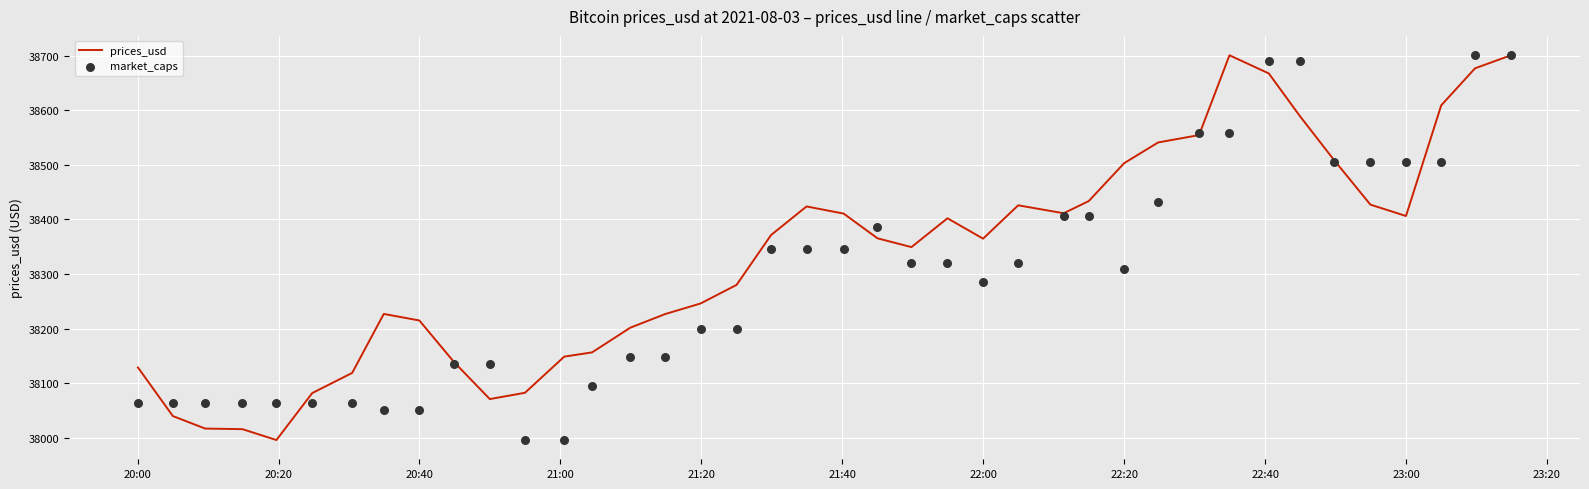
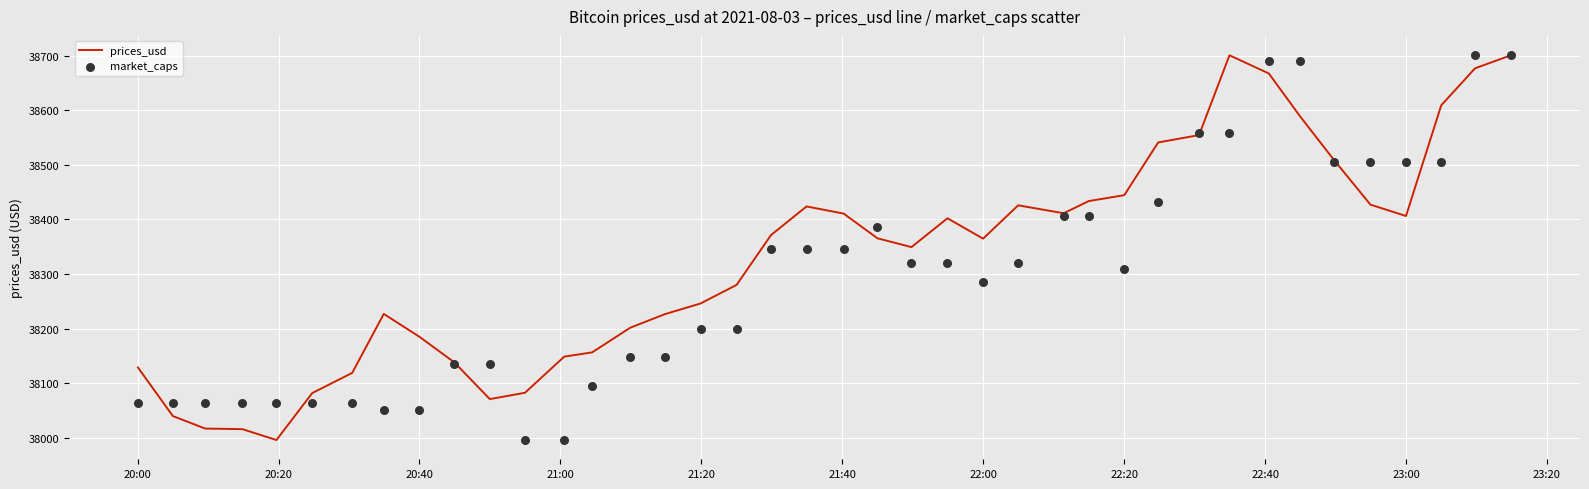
prices_usd, 20:40: 38210 -> 38190
prices_usd, 22:20: 38500 -> 38440
